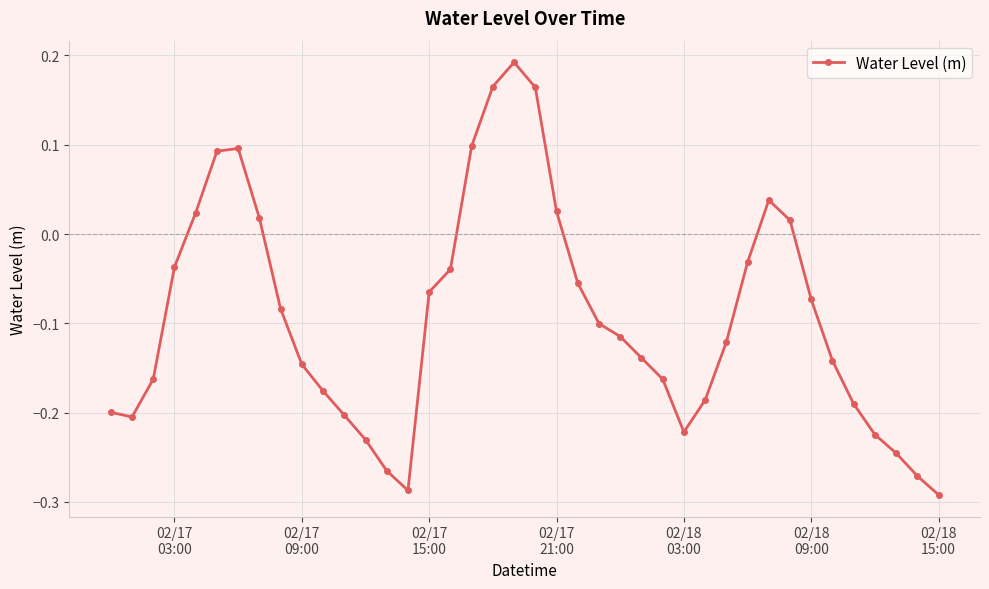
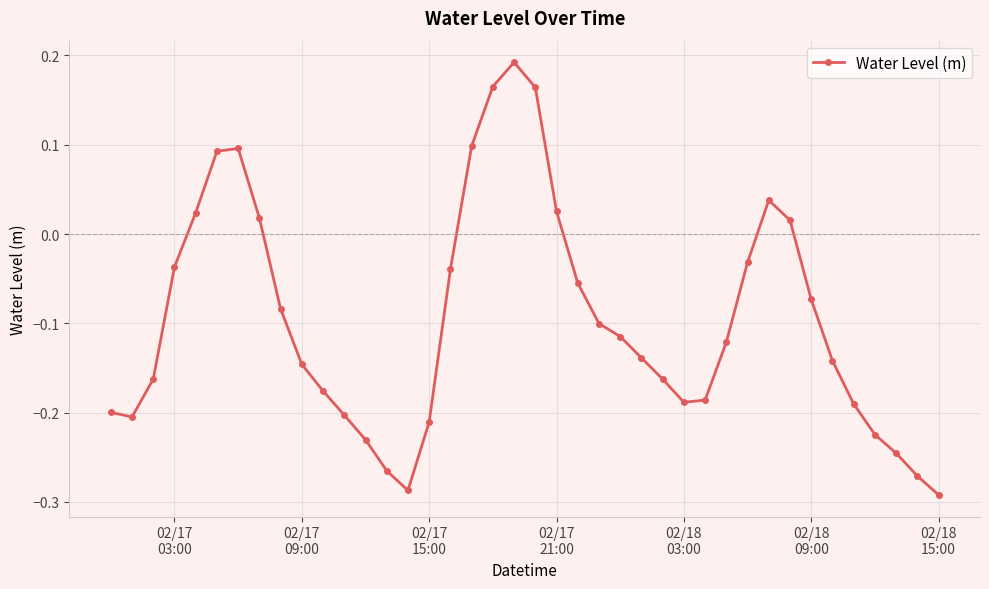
02/17 15:00: -0.06 -> -0.21
02/18 03:00: -0.22 -> -0.19
